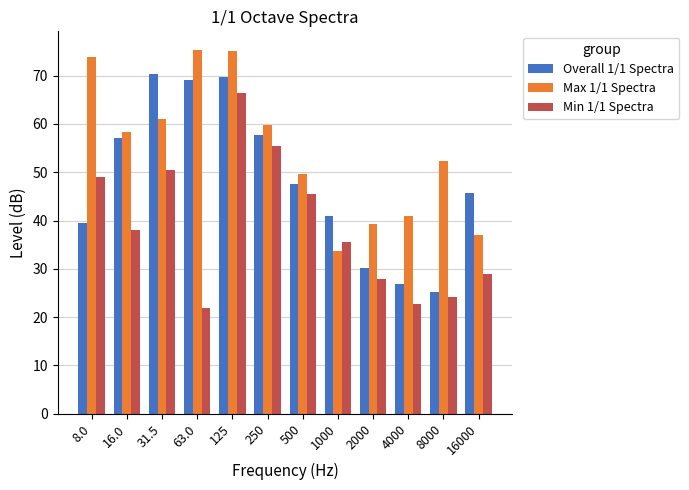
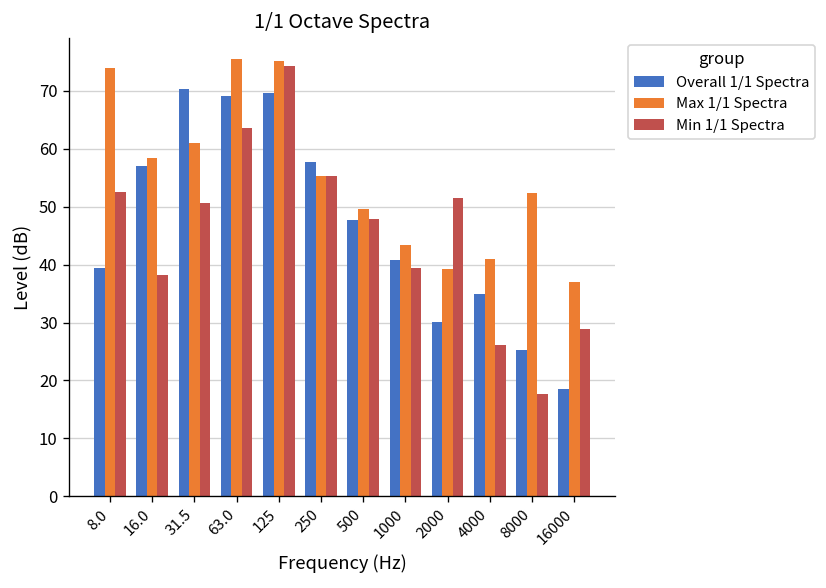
Min 1/1 Spectra, 8.0: 49 -> 52
Min 1/1 Spectra, 63.0: 22 -> 64
Min 1/1 Spectra, 125: 66 -> 74
Max 1/1 Spectra, 250: 60 -> 55
Min 1/1 Spectra, 500: 45 -> 48
Max 1/1 Spectra, 1000: 34 -> 43
Min 1/1 Spectra, 1000: 36 -> 39
Min 1/1 Spectra, 2000: 28 -> 52
Overall 1/1 Spectra, 4000: 27 -> 35
Min 1/1 Spectra, 4000: 23 -> 26
Min 1/1 Spectra, 8000: 24 -> 18
Overall 1/1 Spectra, 16000: 46 -> 19
